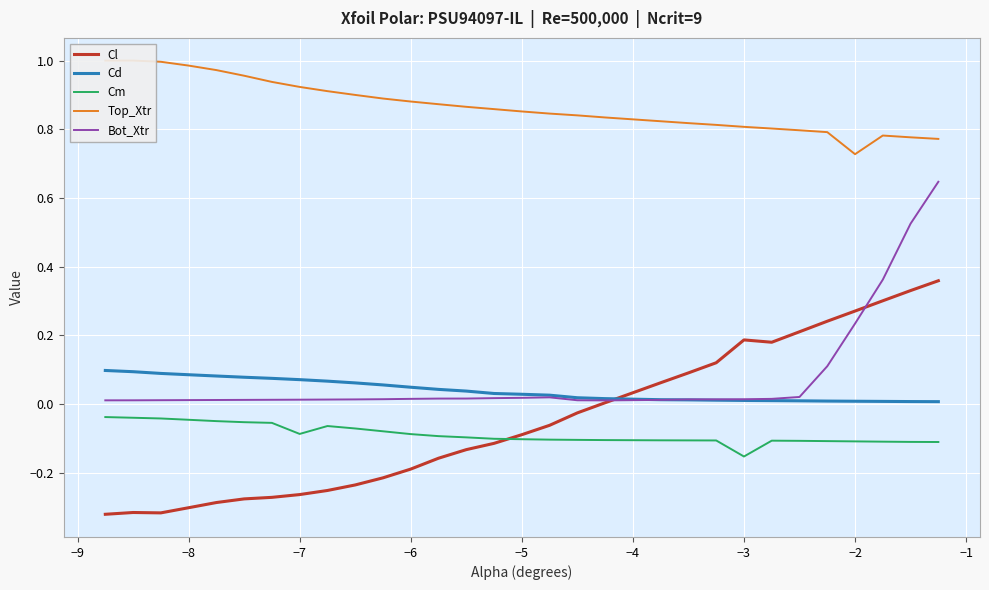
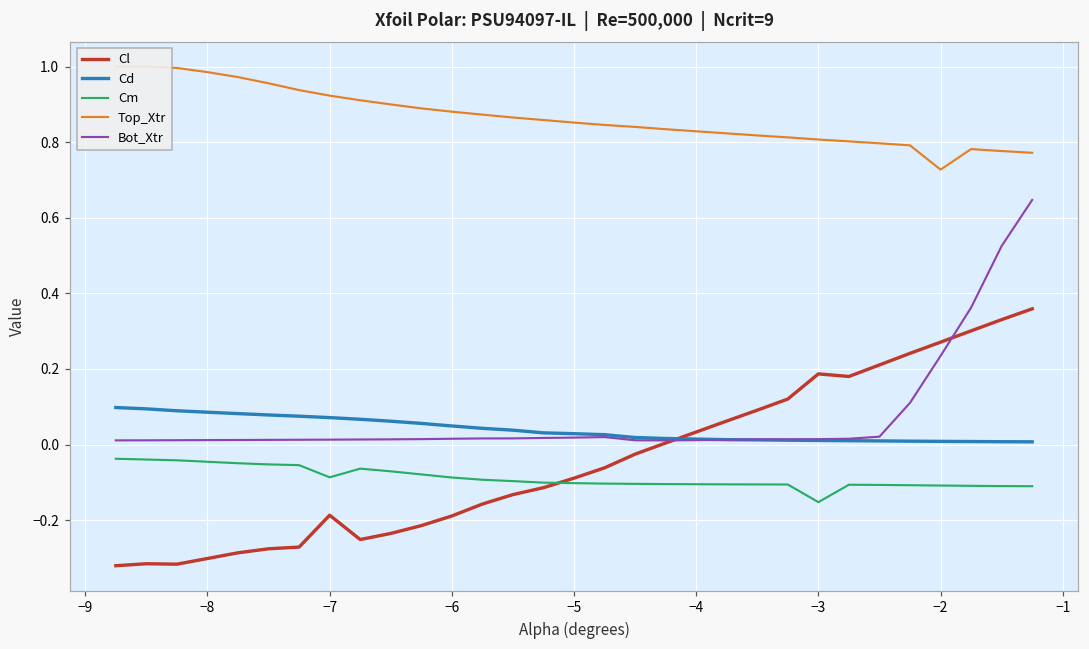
Cl, −7: -0.26 -> -0.19
